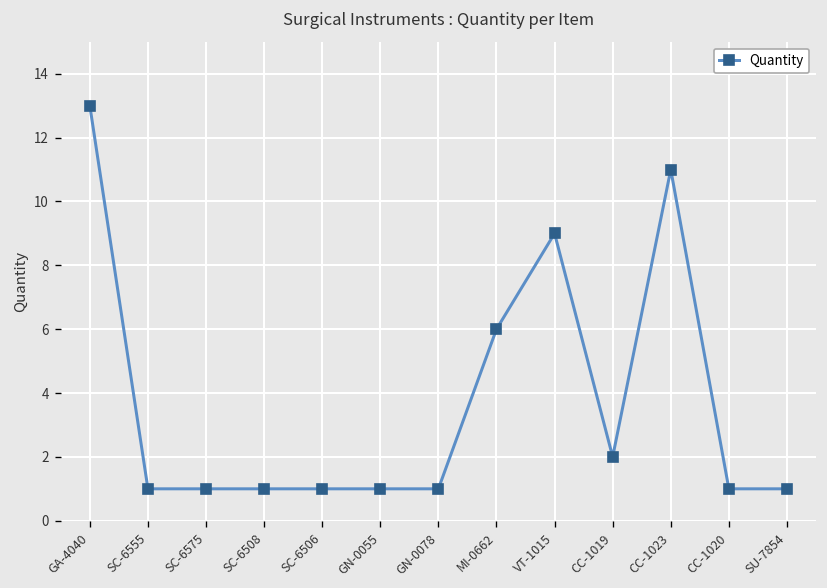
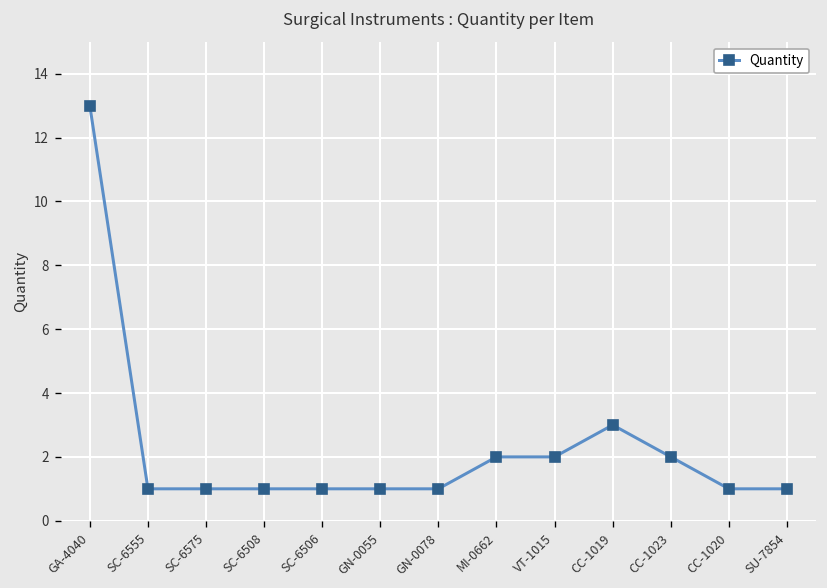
MI-0662: 6 -> 2
VT-1015: 9 -> 2
CC-1019: 2 -> 3
CC-1023: 11 -> 2
